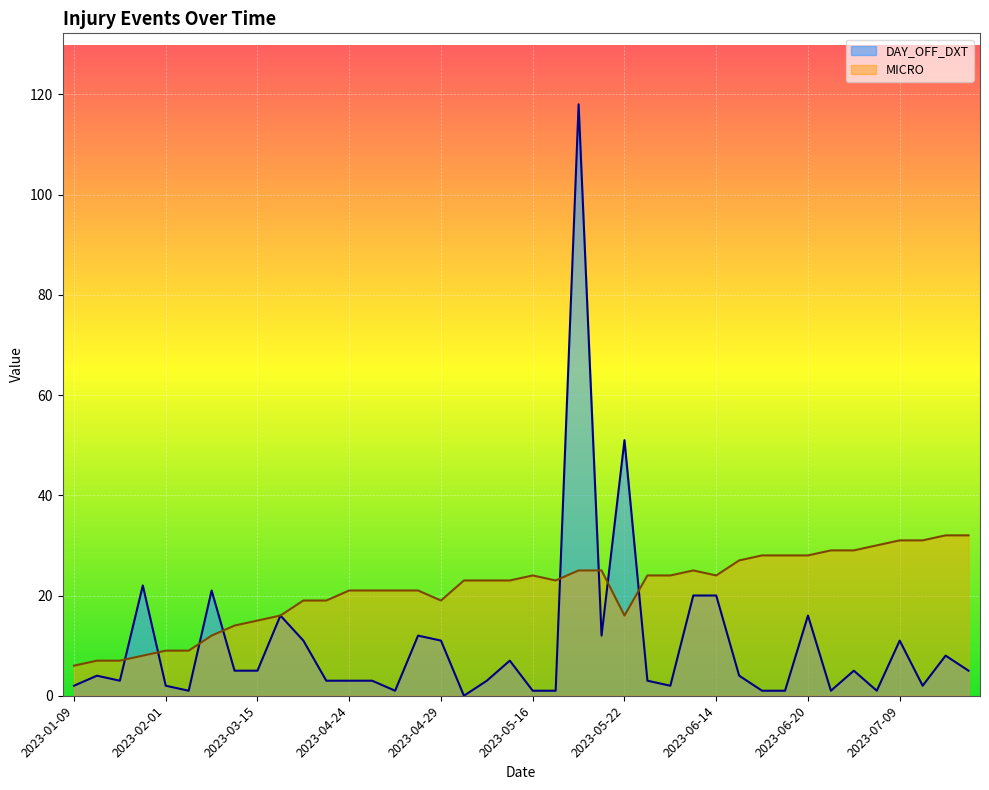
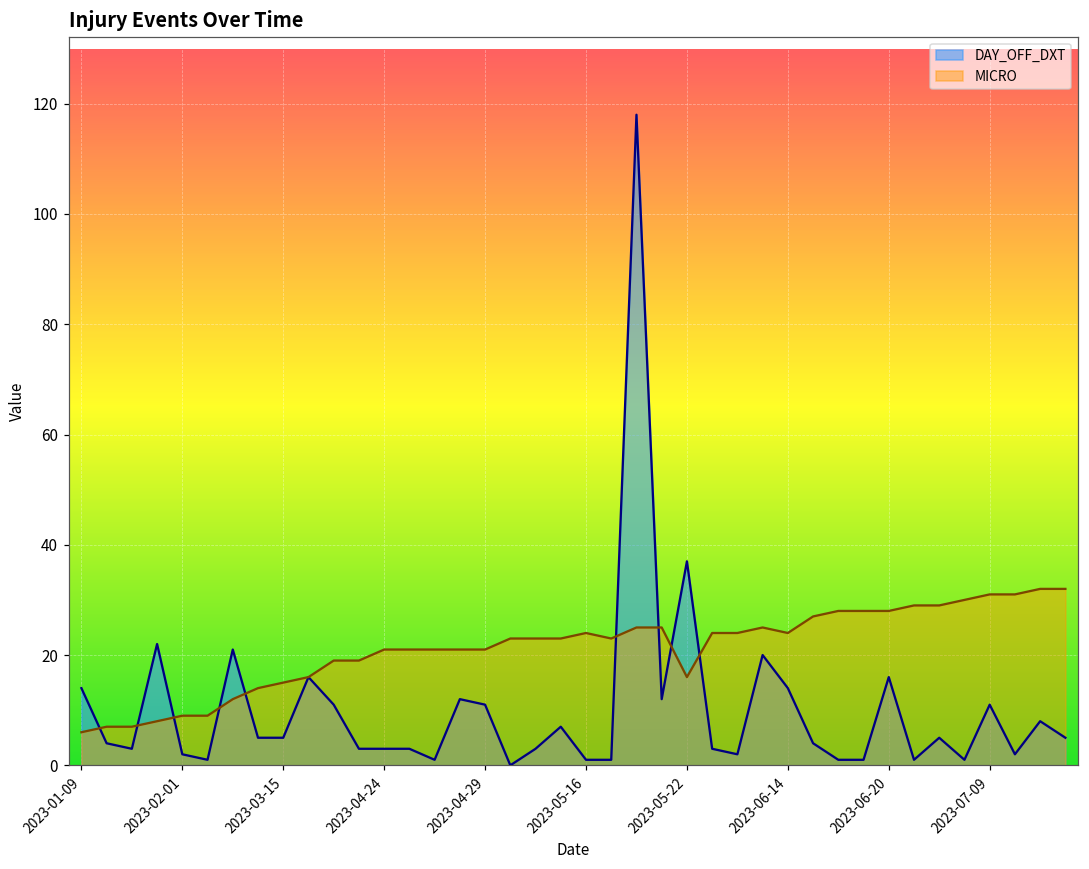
DAY_OFF_DXT, 2023-01-09: 2 -> 14
MICRO, 2023-04-29: 19 -> 21
DAY_OFF_DXT, 2023-05-22: 51 -> 37
DAY_OFF_DXT, 2023-06-14: 20 -> 14
